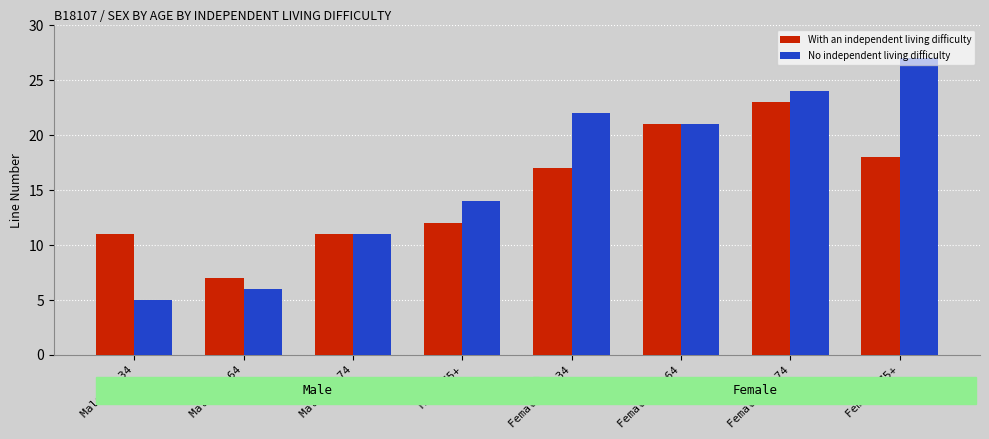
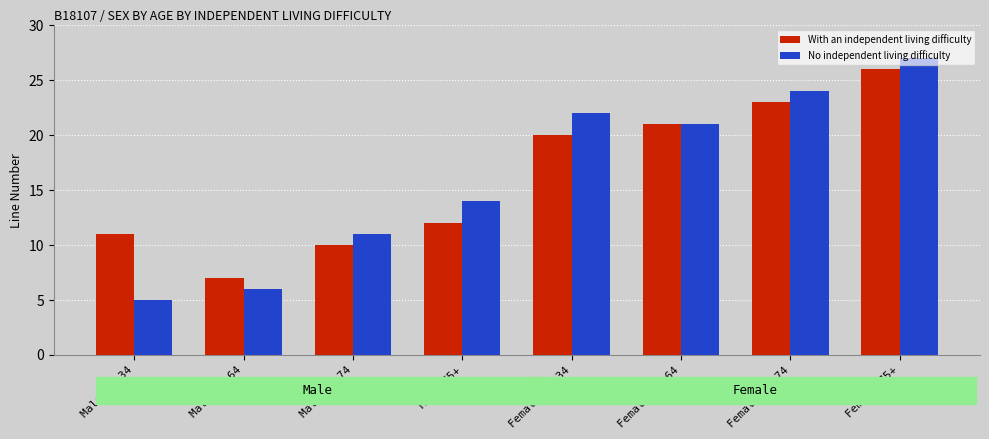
With an independent living difficulty, Male 65-74: 11 -> 10
With an independent living difficulty, Female 18-34: 17 -> 20
With an independent living difficulty, Female 75+: 18 -> 26
